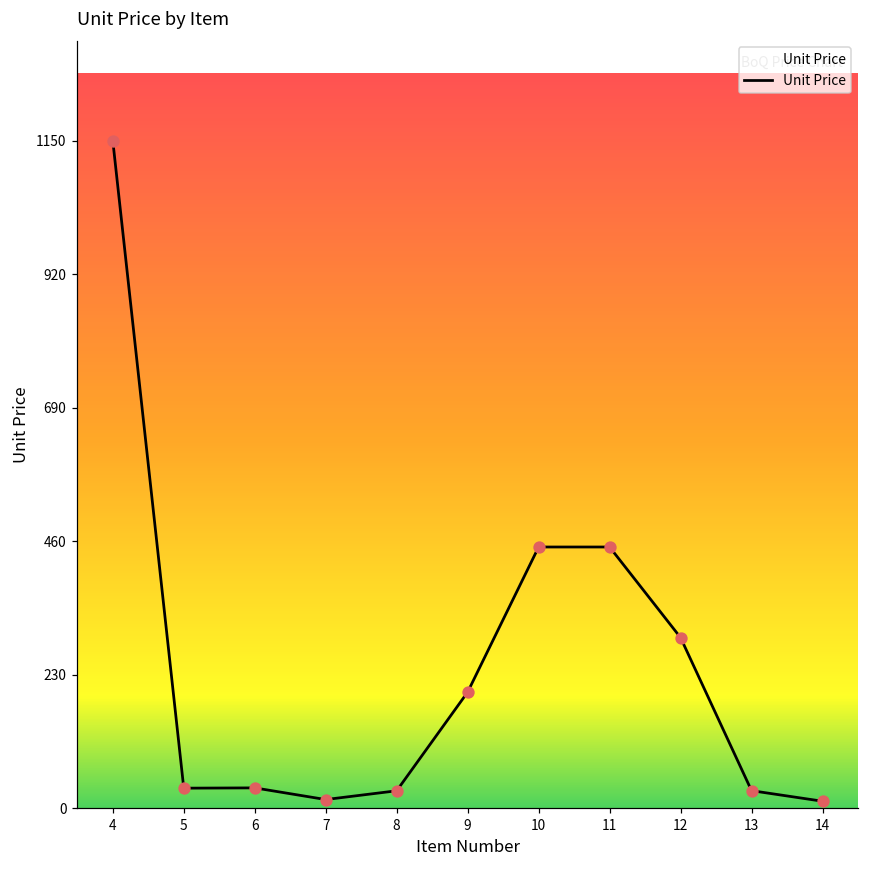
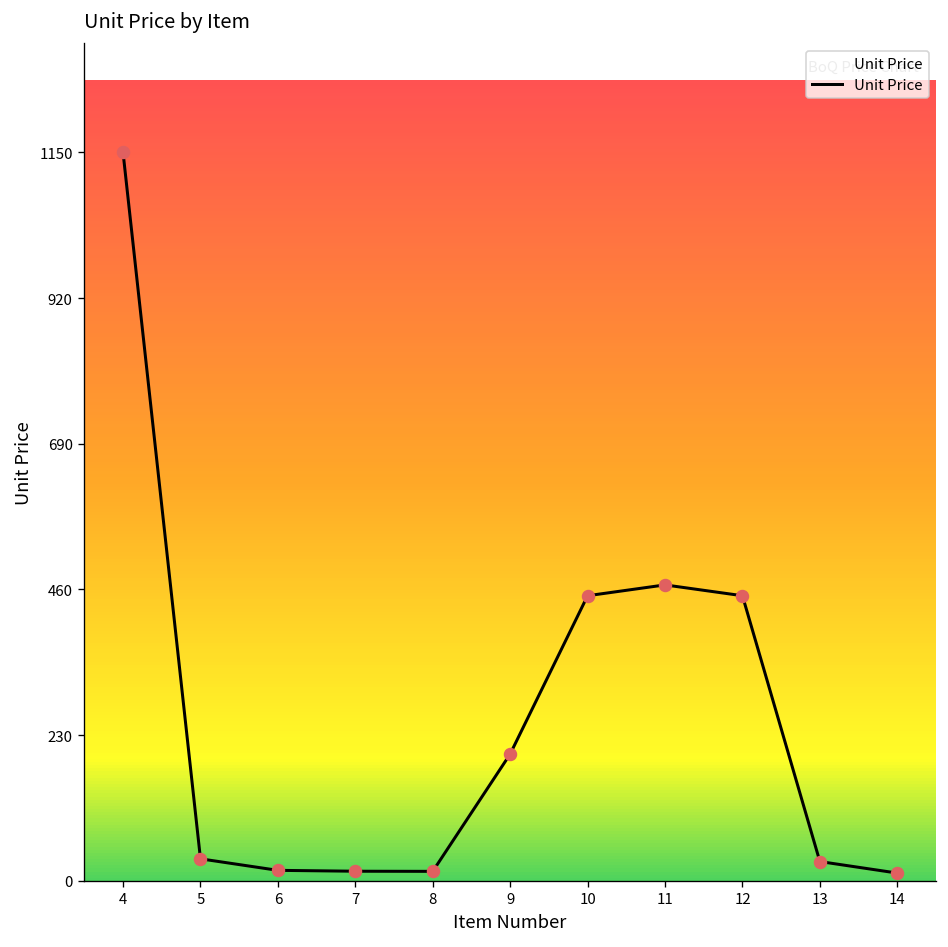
6: 40 -> 20
8: 30 -> 10
11: 450 -> 470
12: 290 -> 450
